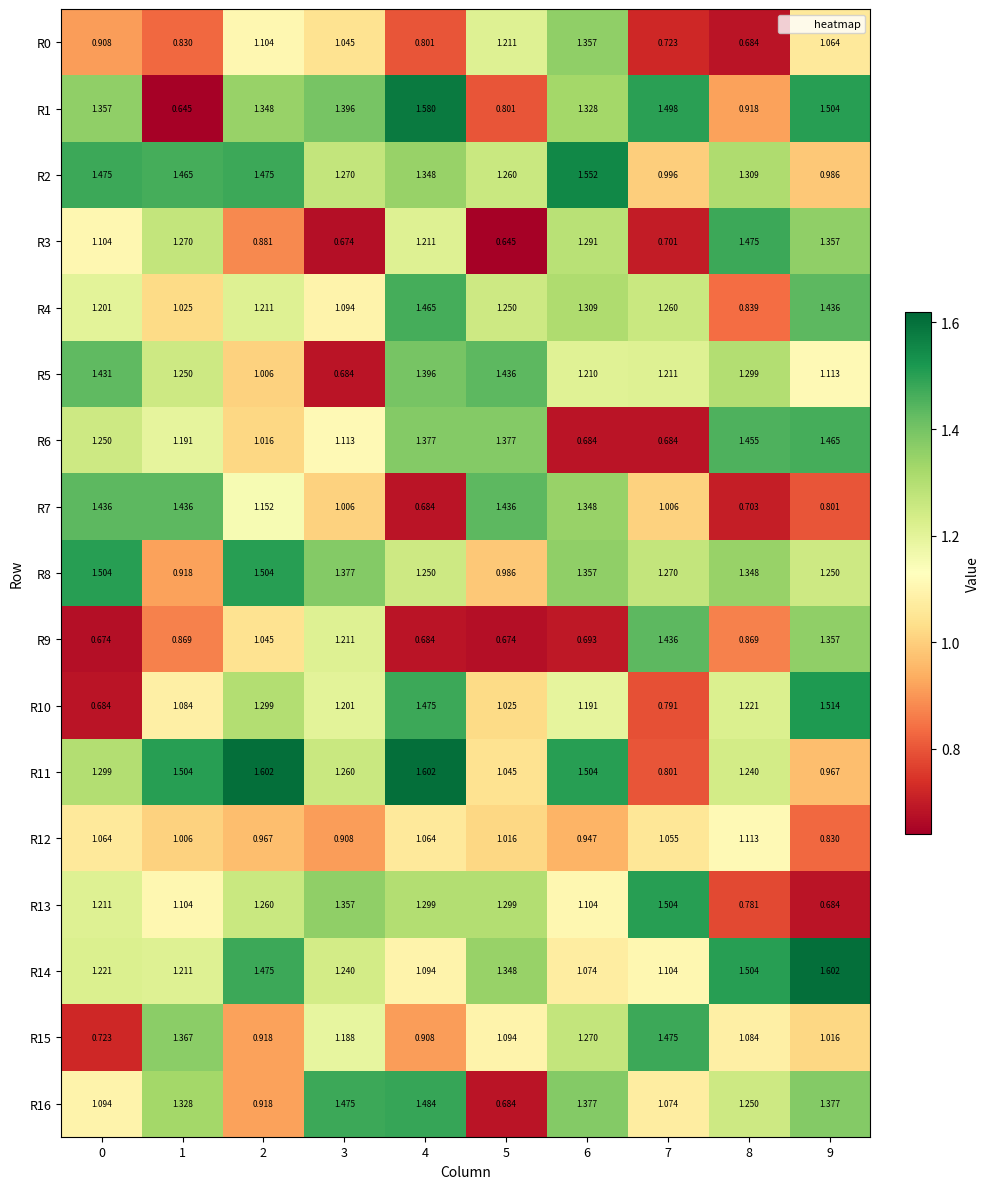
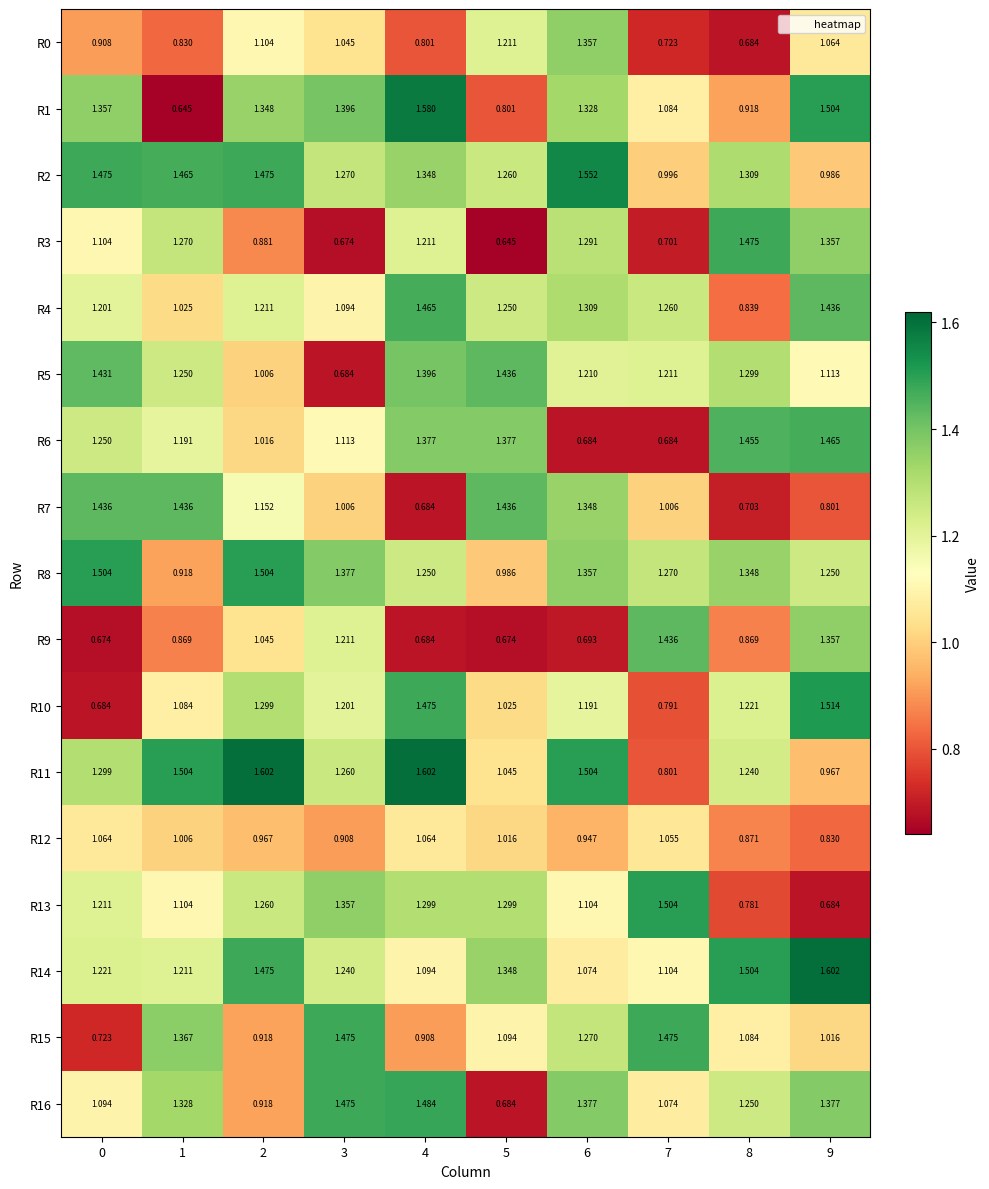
R1, 7: 1.498 -> 1.084
R12, 8: 1.113 -> 0.871
R15, 3: 1.188 -> 1.475
